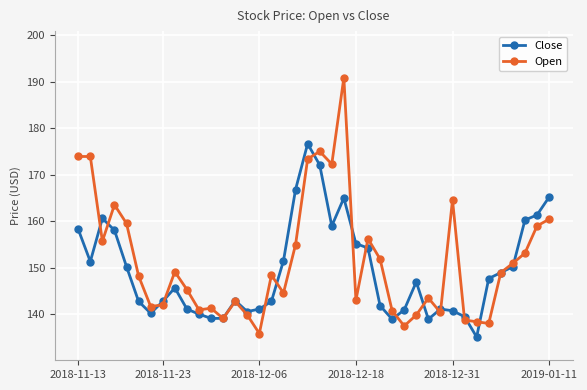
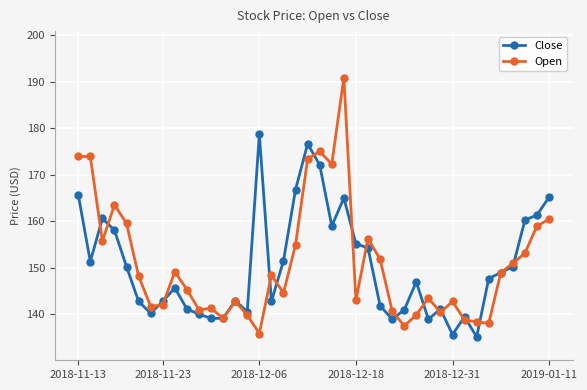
Close, 2018-11-13: 158 -> 166
Close, 2018-12-06: 141 -> 179
Close, 2018-12-31: 141 -> 136
Open, 2018-12-31: 165 -> 143
